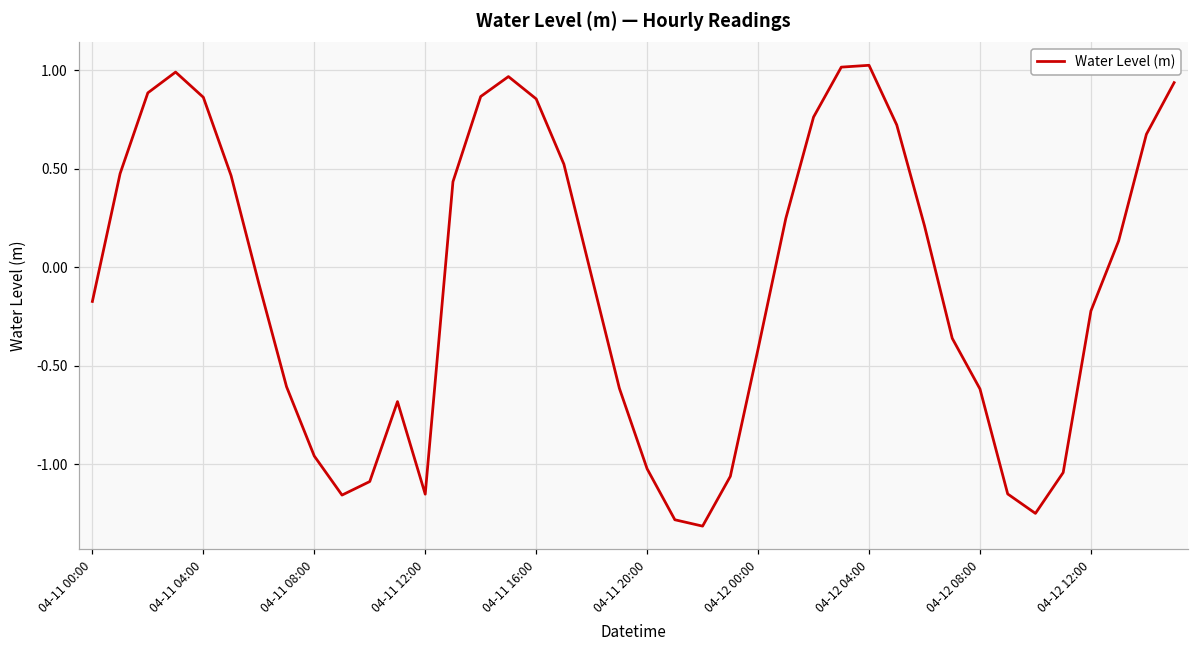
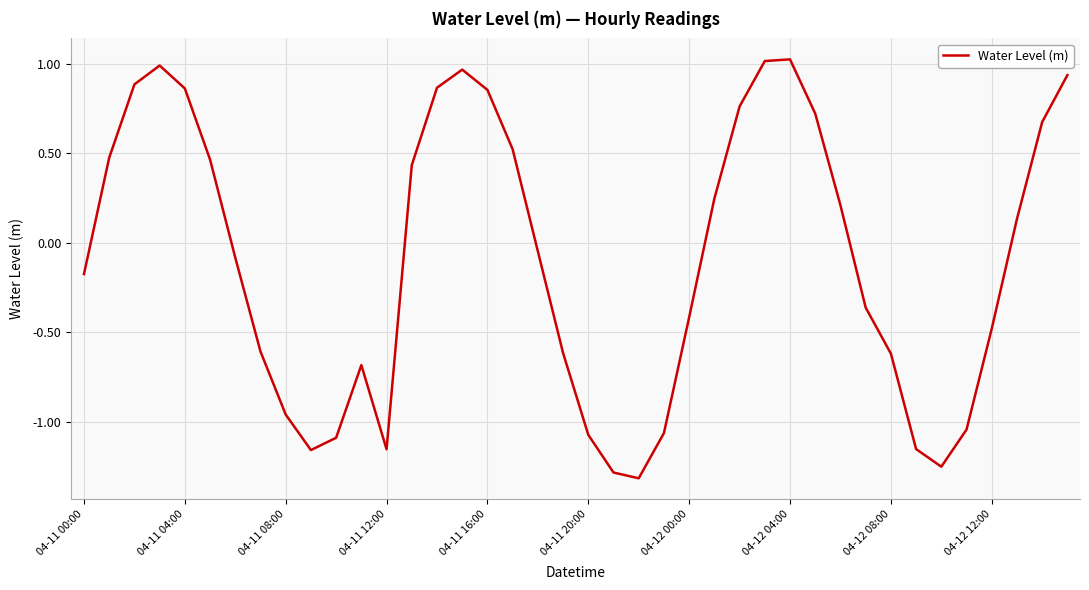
04-11 20:00: -1.02 -> -1.07
04-12 12:00: -0.22 -> -0.48
